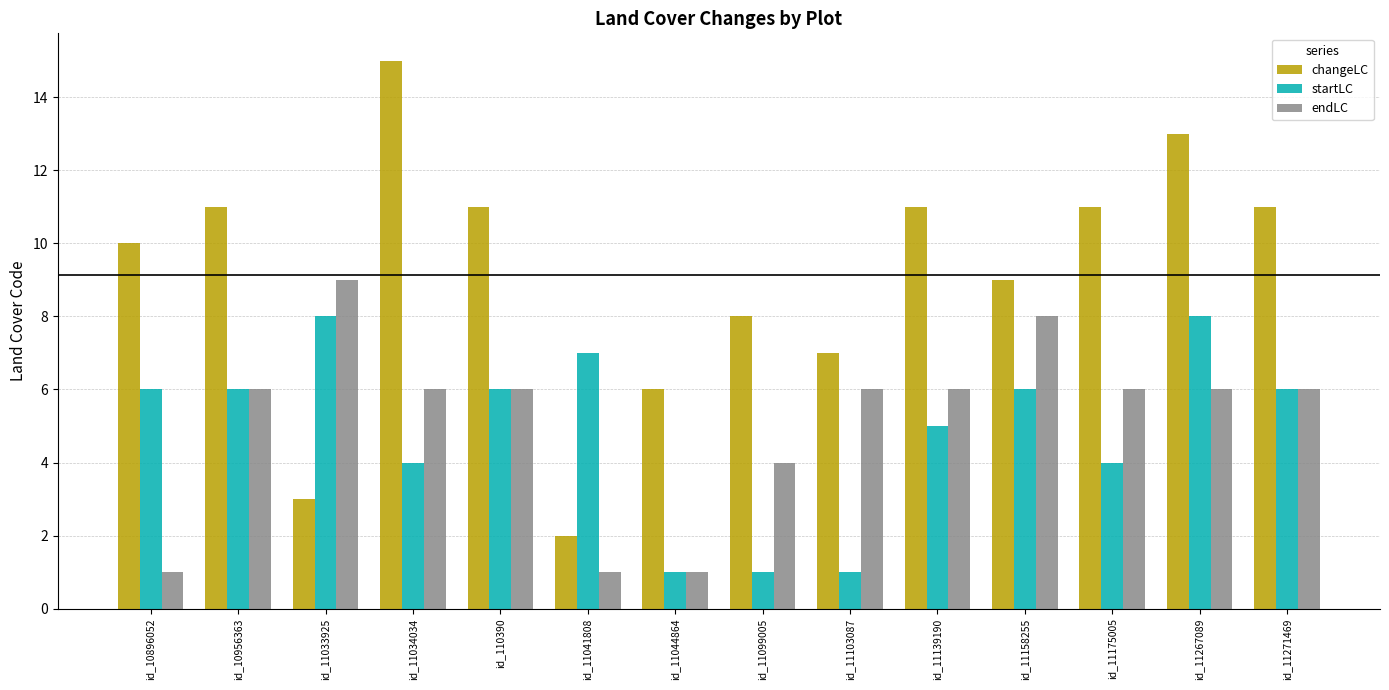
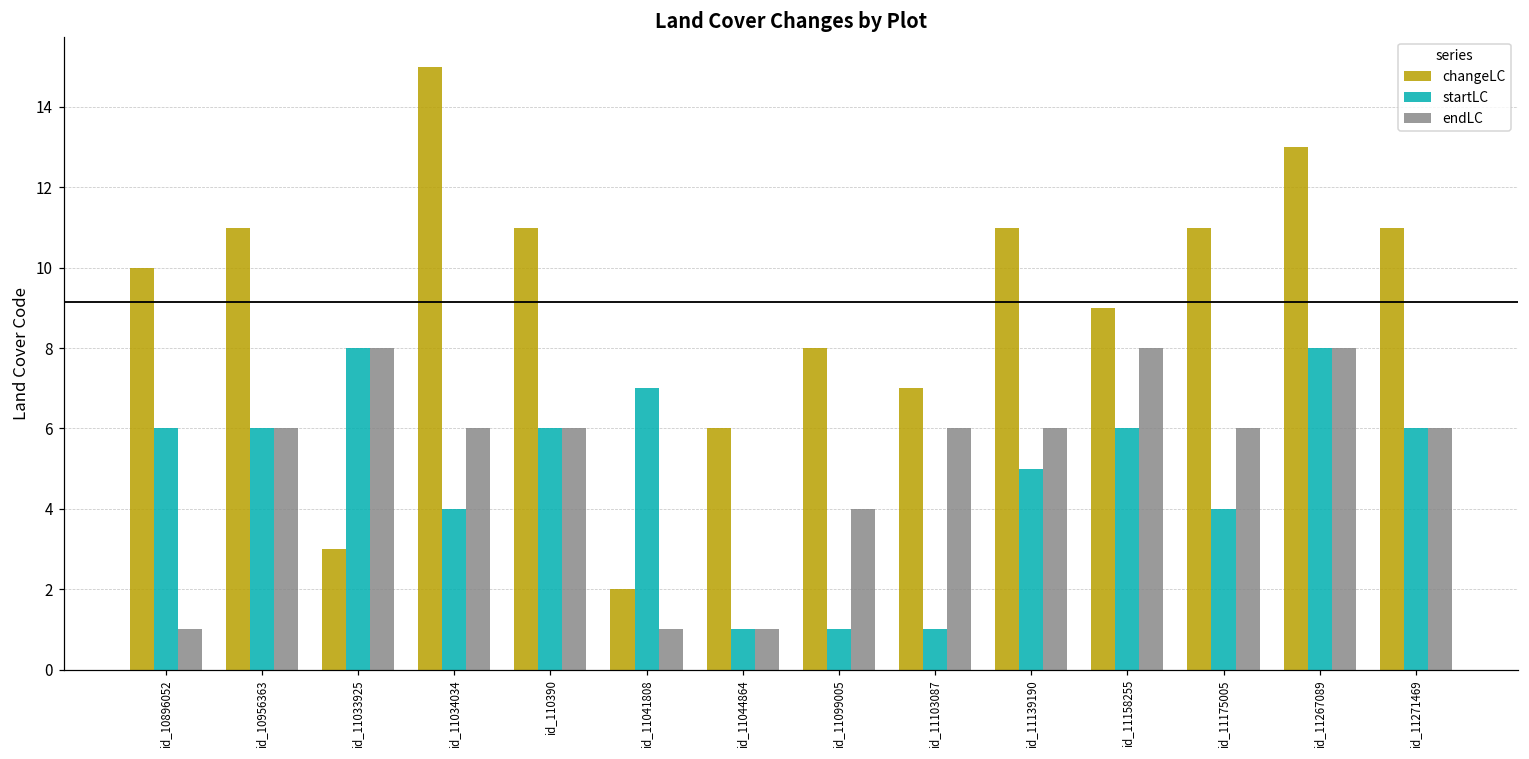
endLC, id_11033925: 9 -> 8
endLC, id_11267089: 6 -> 8
